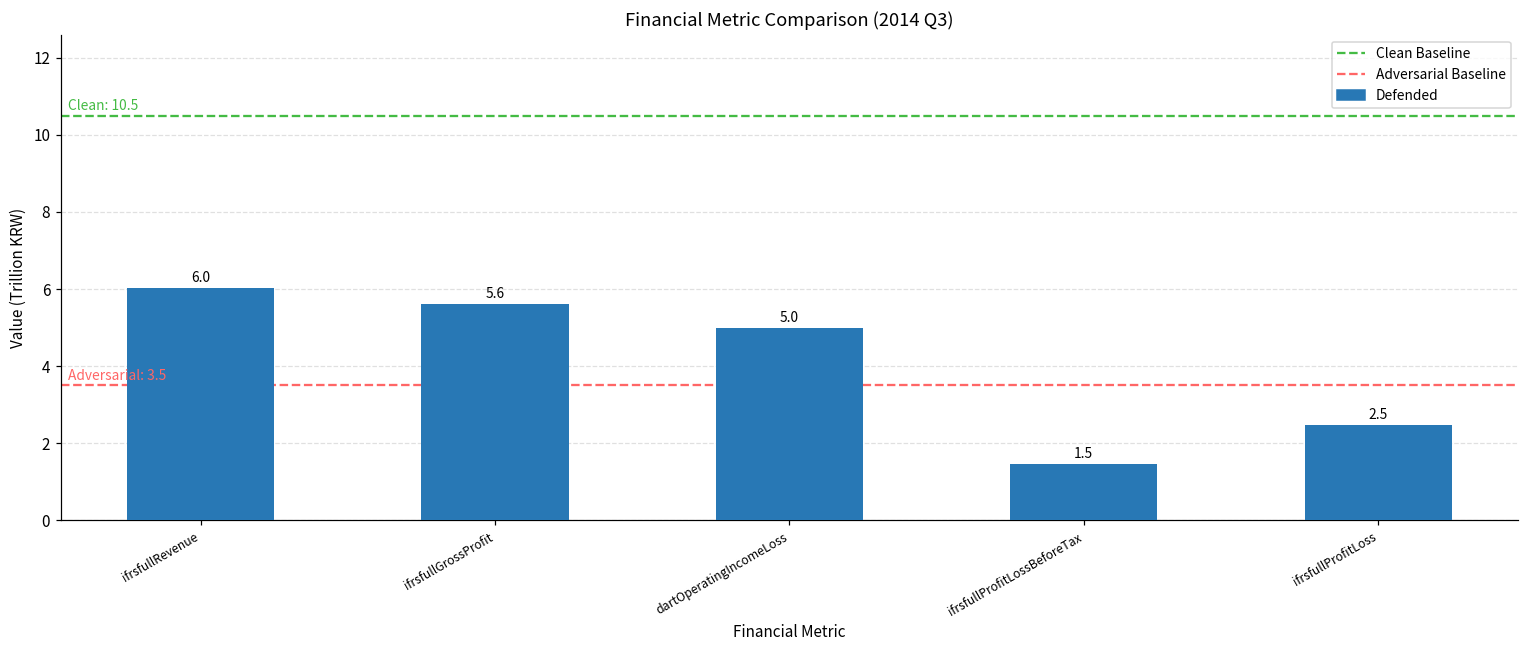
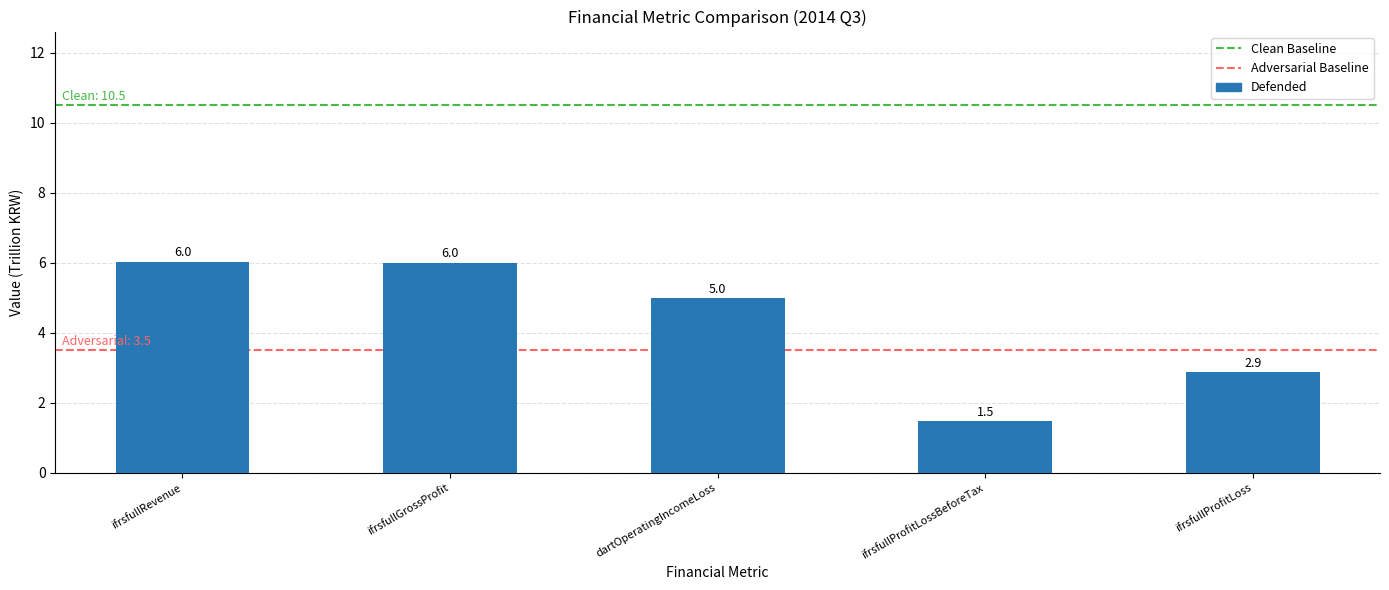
ifrsfullGrossProfit: 5.6 -> 6.0
ifrsfullProfitLoss: 2.5 -> 2.9
